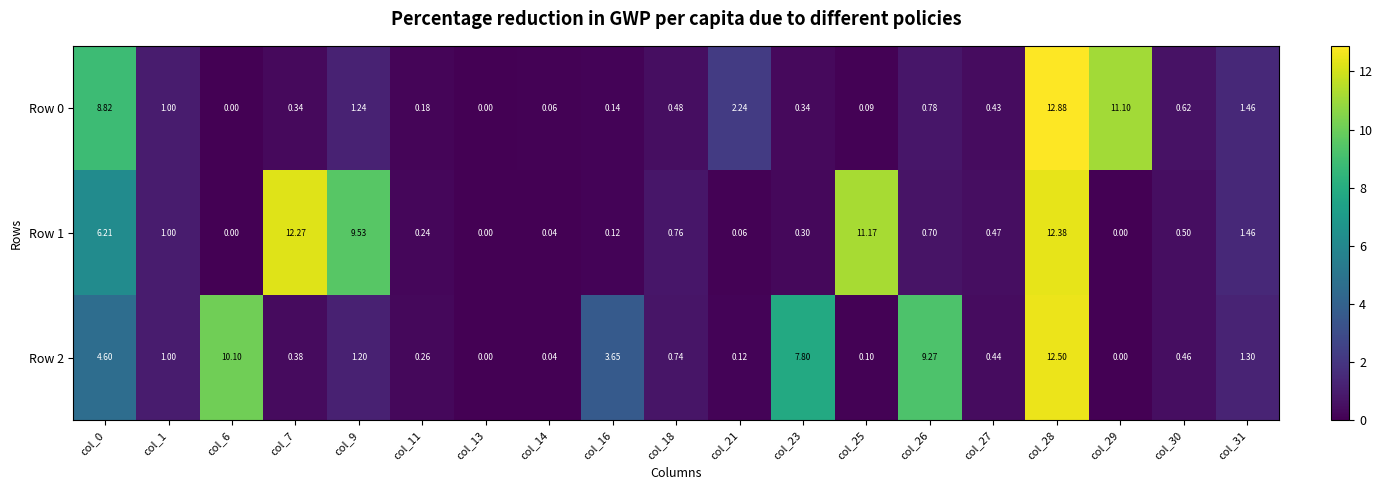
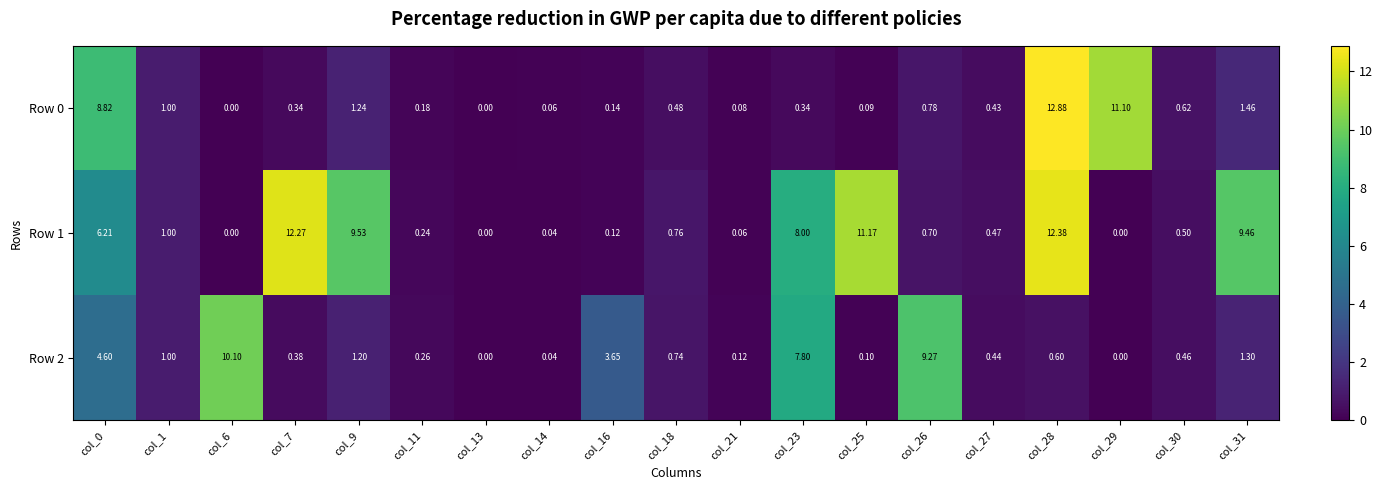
Row 0, col_21: 2.24 -> 0.08
Row 1, col_23: 0.30 -> 8.00
Row 1, col_31: 1.46 -> 9.46
Row 2, col_28: 12.50 -> 0.60
